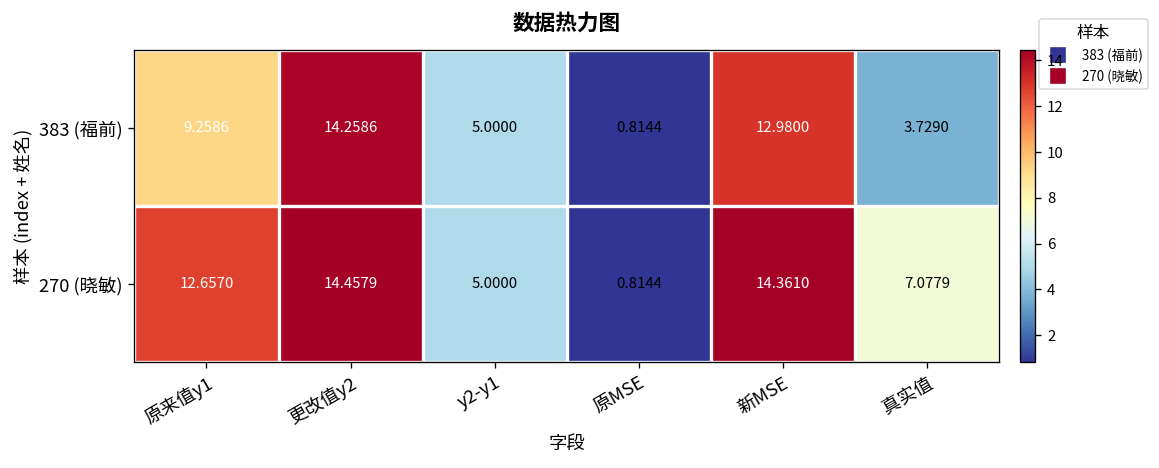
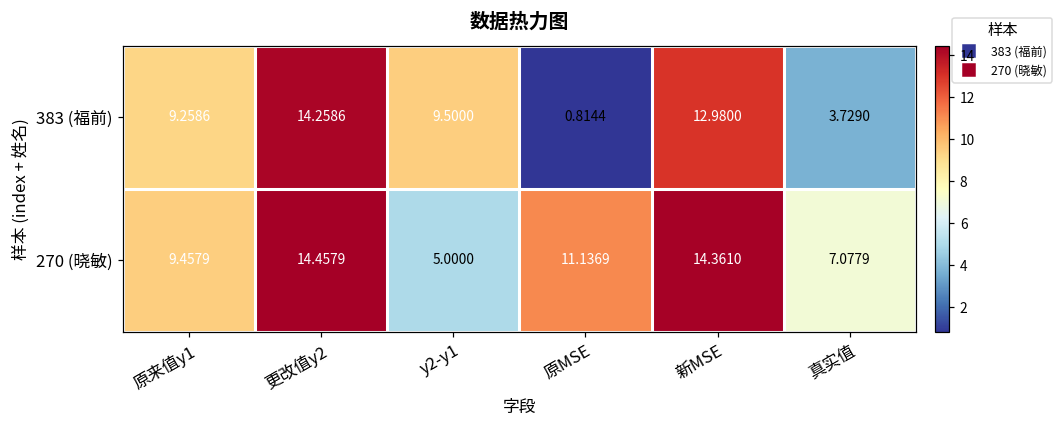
383 (福前), y2-y1: 5.0000 -> 9.5000
270 (晓敏), 原来值y1: 12.6570 -> 9.4579
270 (晓敏), 原MSE: 0.8144 -> 11.1369
